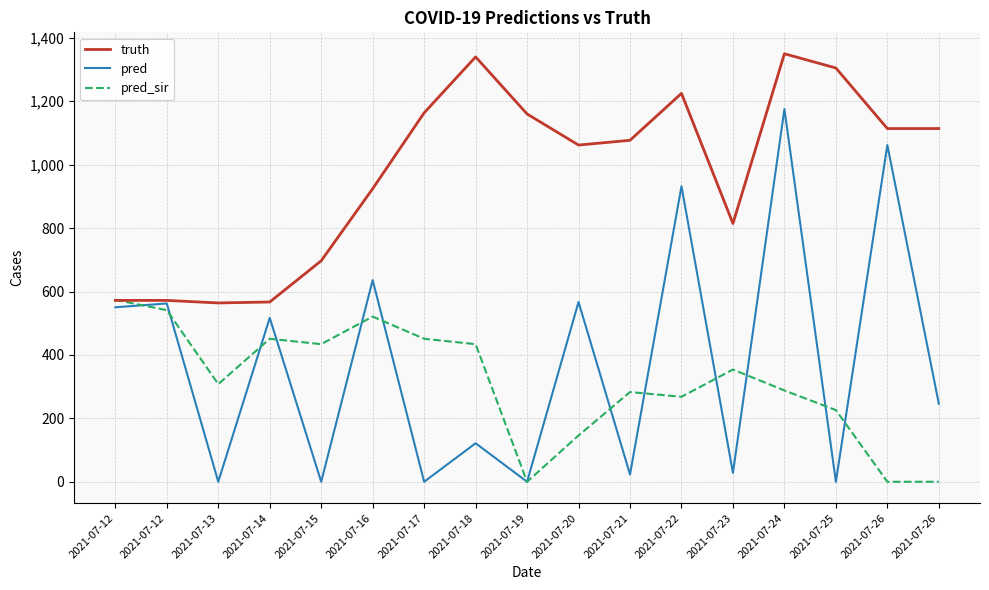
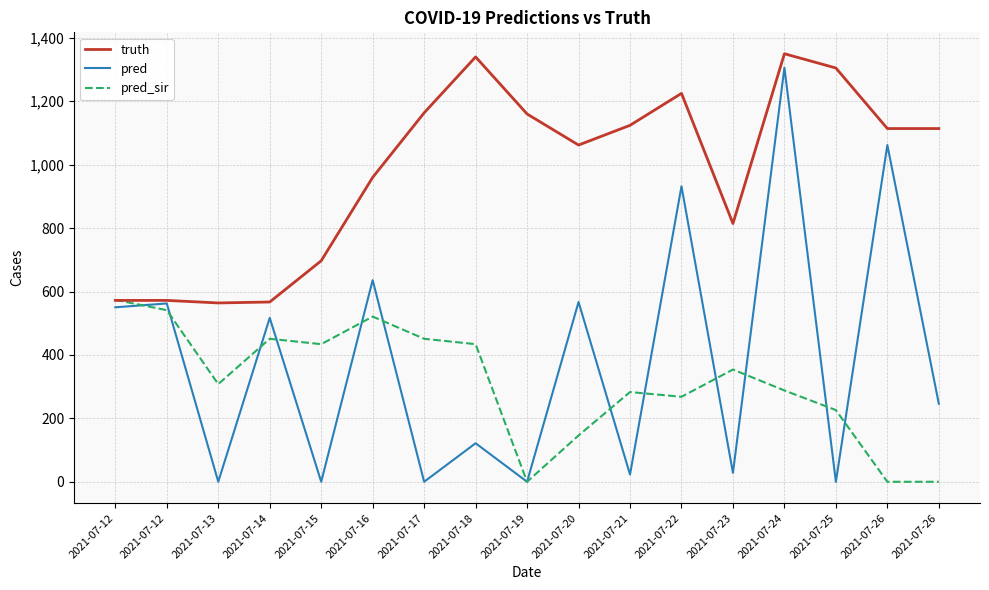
truth, 2021-07-16: 920 -> 960
truth, 2021-07-21: 1,080 -> 1,120
pred, 2021-07-24: 1,180 -> 1,310
